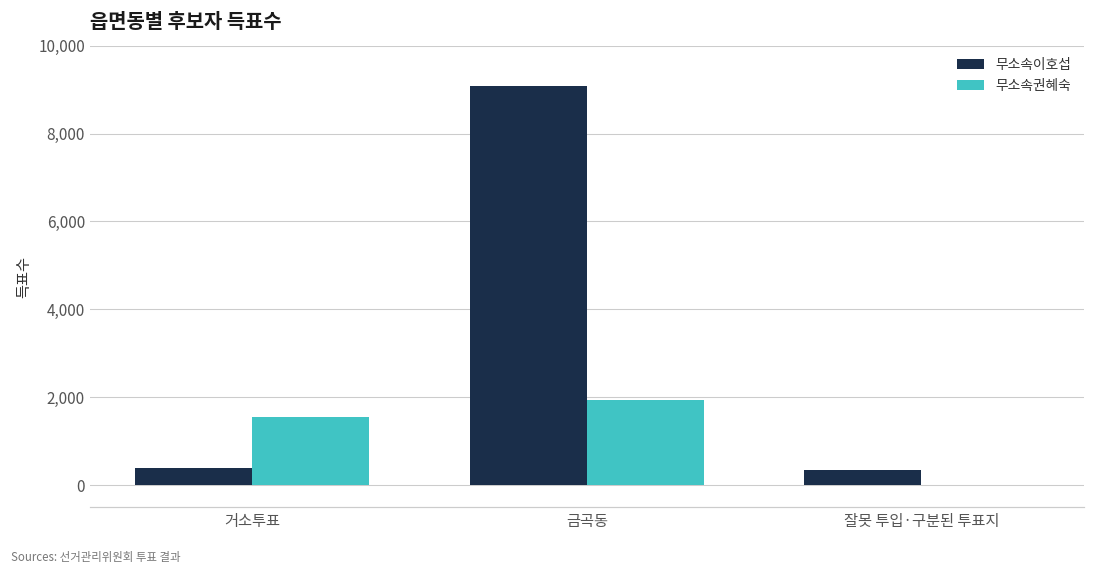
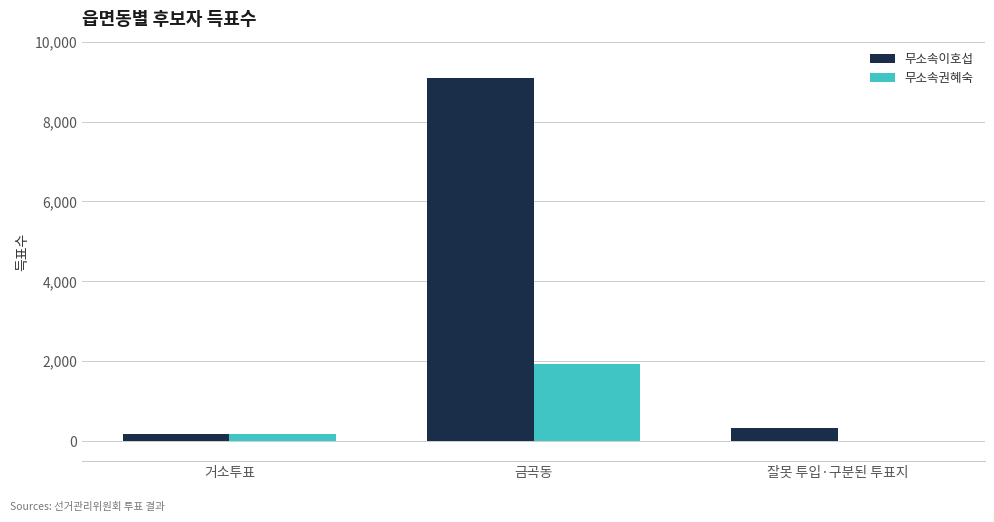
무소속이호섭, 거소투표: 400 -> 200
무소속권혜숙, 거소투표: 1,500 -> 200
